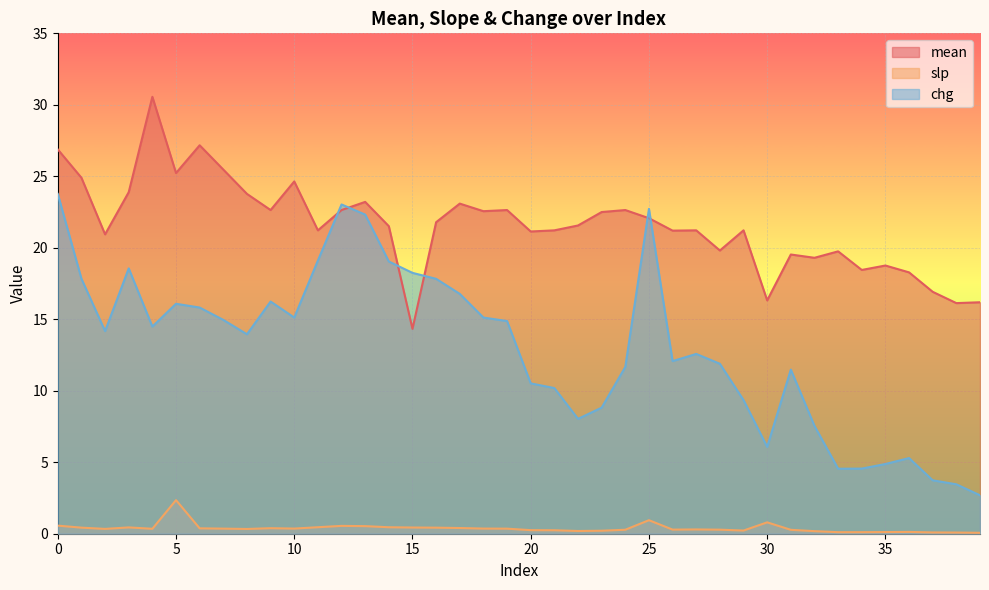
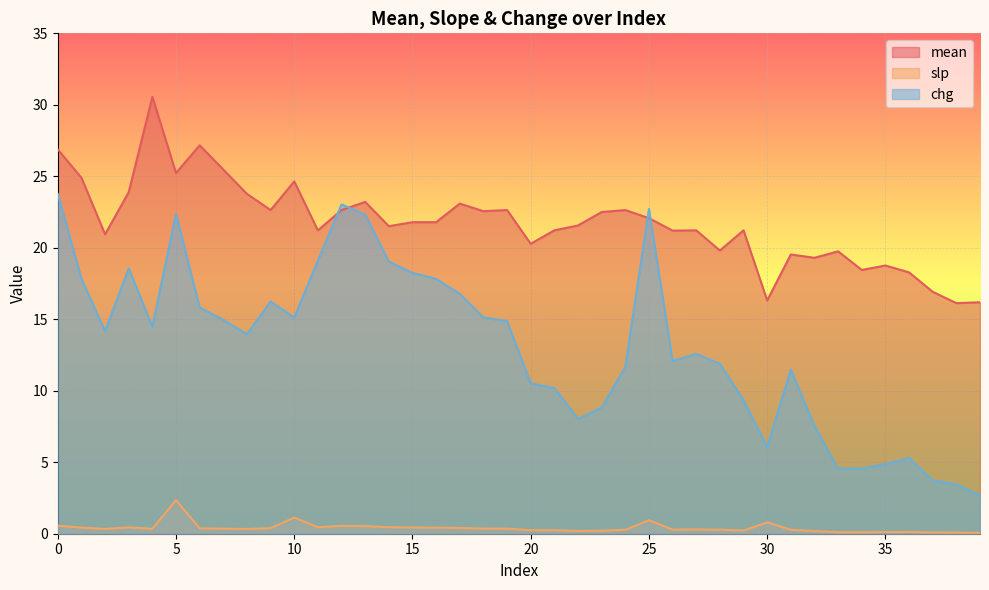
chg, 5: 16.1 -> 22.4
slp, 10: 0.4 -> 1.1
mean, 15: 14.3 -> 21.8
mean, 20: 21.1 -> 20.3
